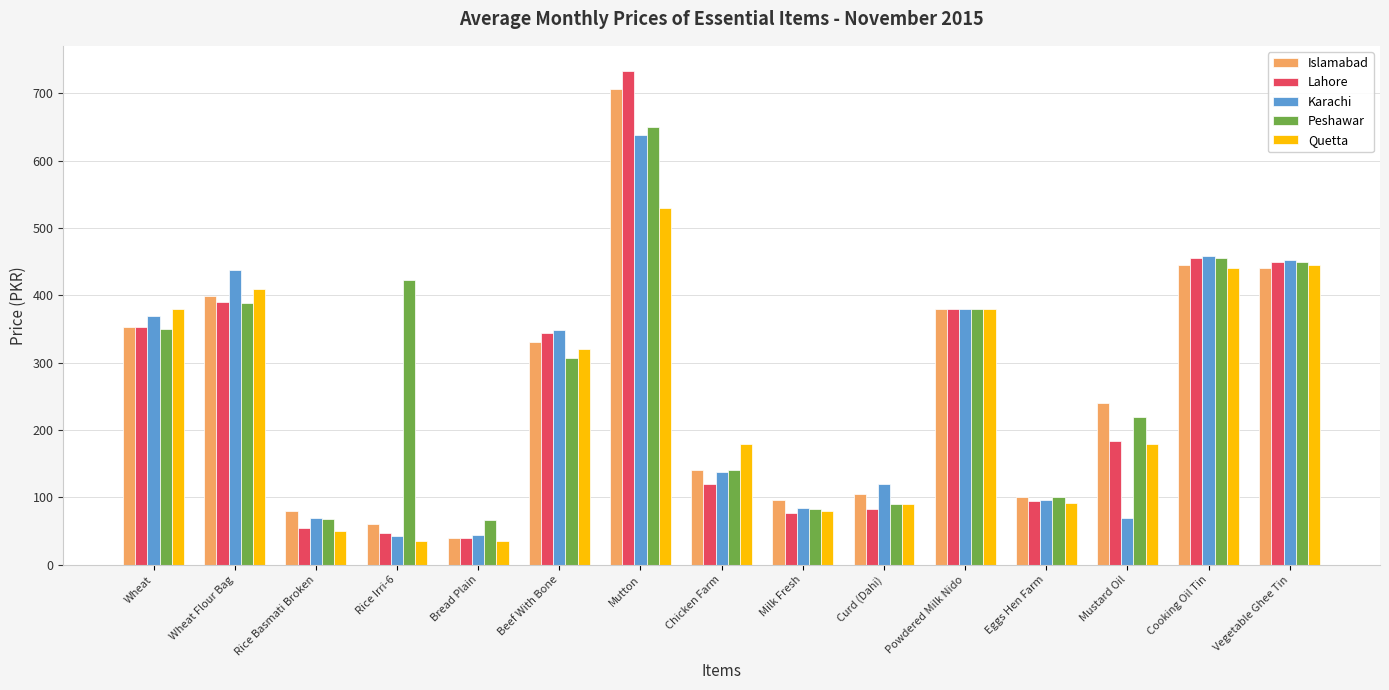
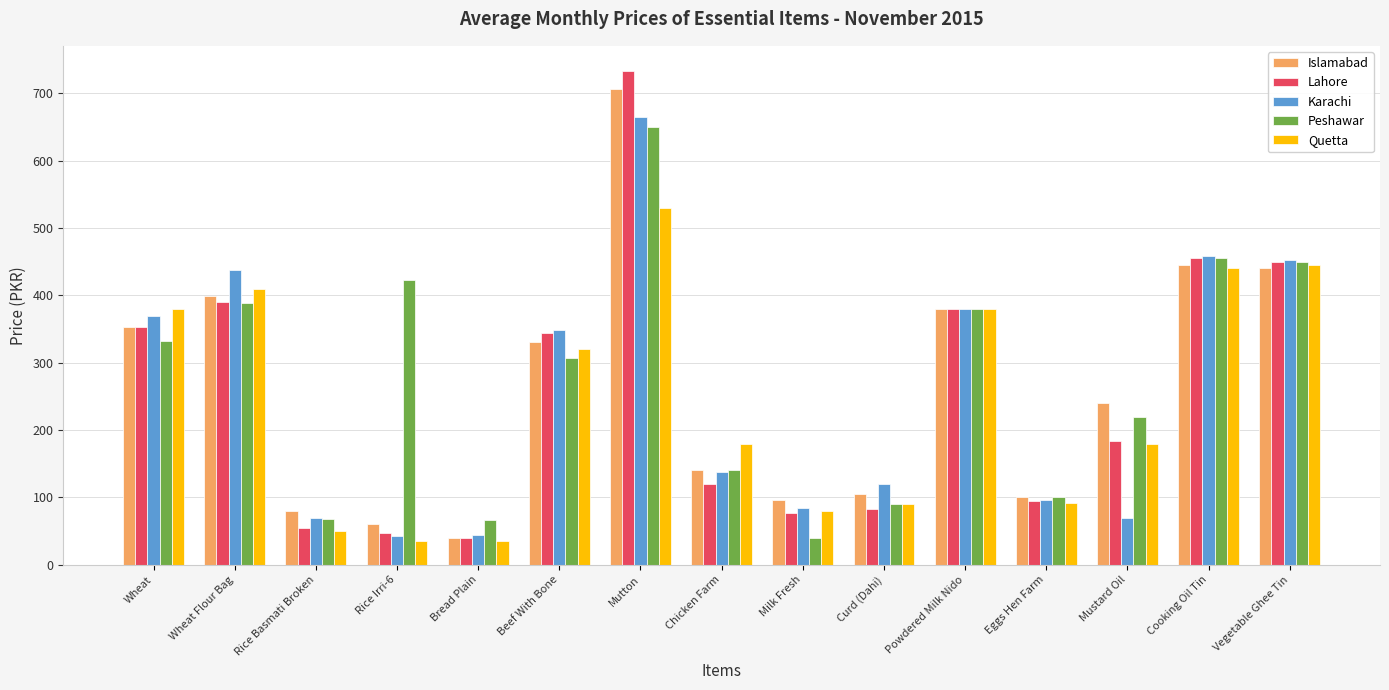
Peshawar, Wheat: 350 -> 330
Karachi, Mutton: 640 -> 670
Peshawar, Milk Fresh: 80 -> 40
